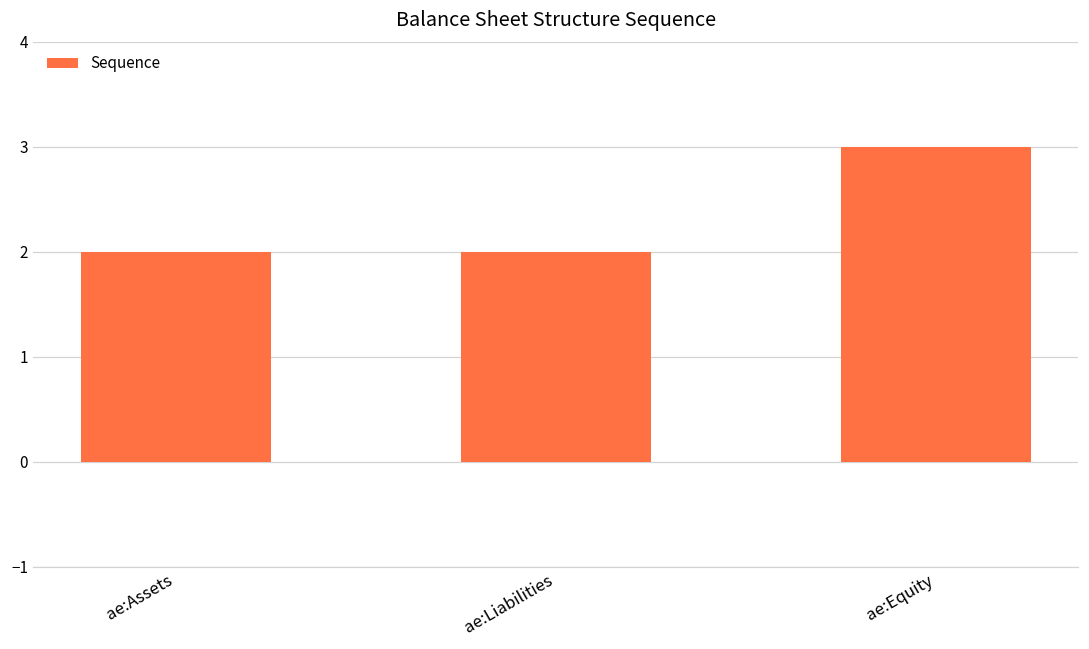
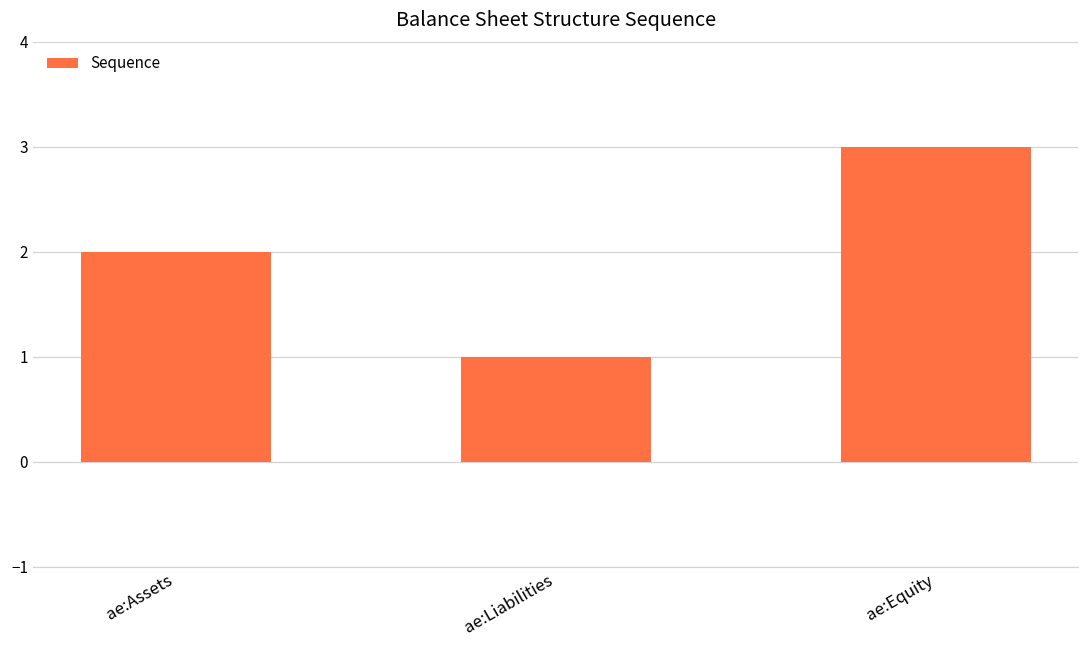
ae:Liabilities: 2 -> 1
